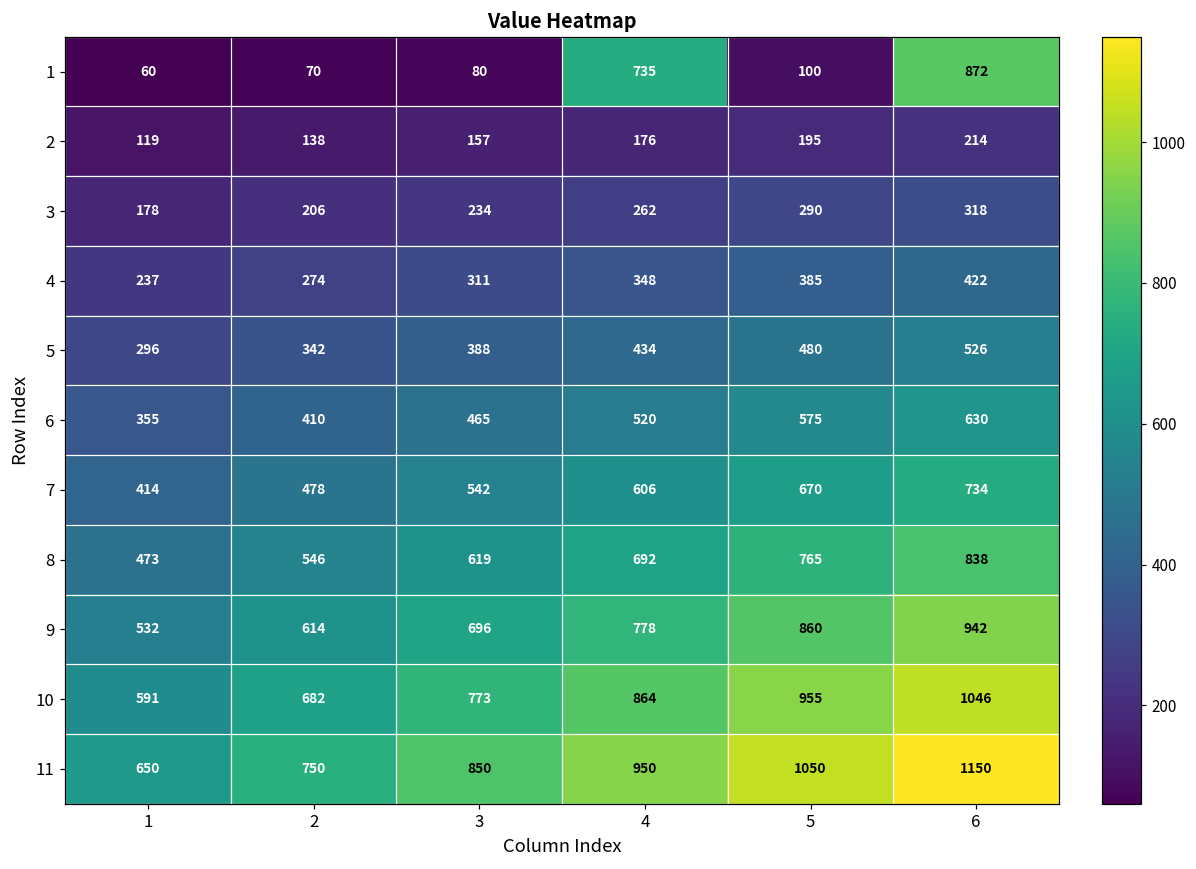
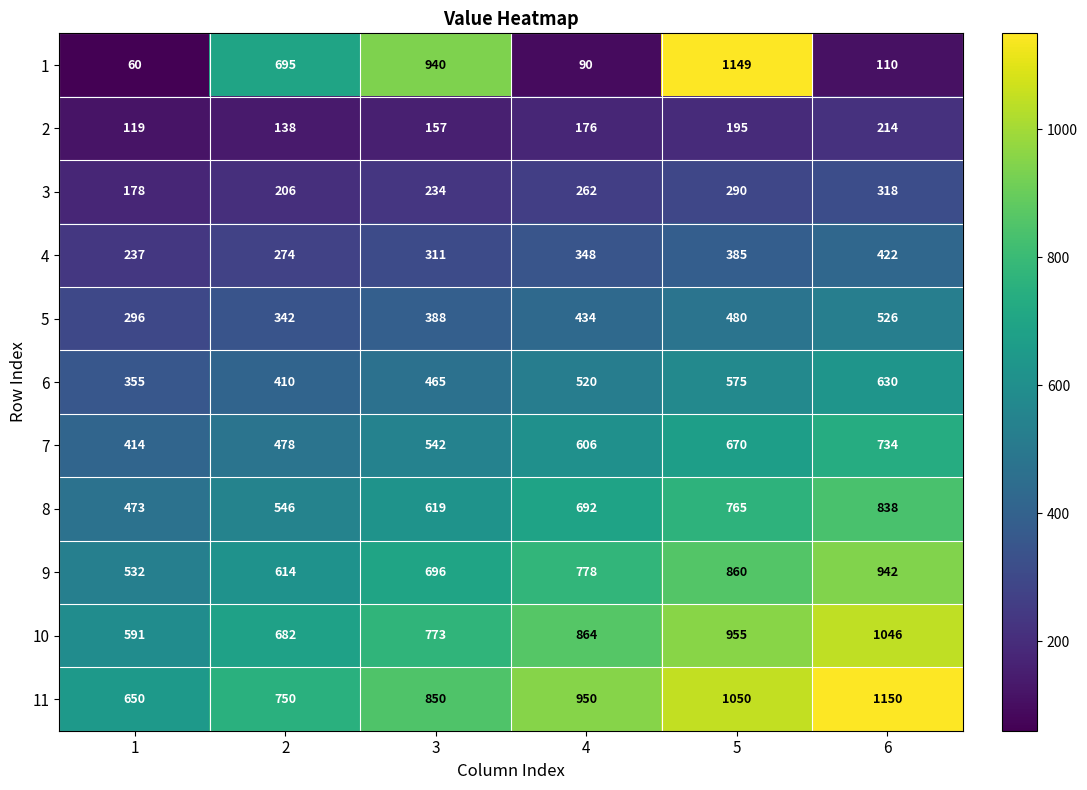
1, 2: 70 -> 695
1, 3: 80 -> 940
1, 4: 735 -> 90
1, 5: 100 -> 1149
1, 6: 872 -> 110
